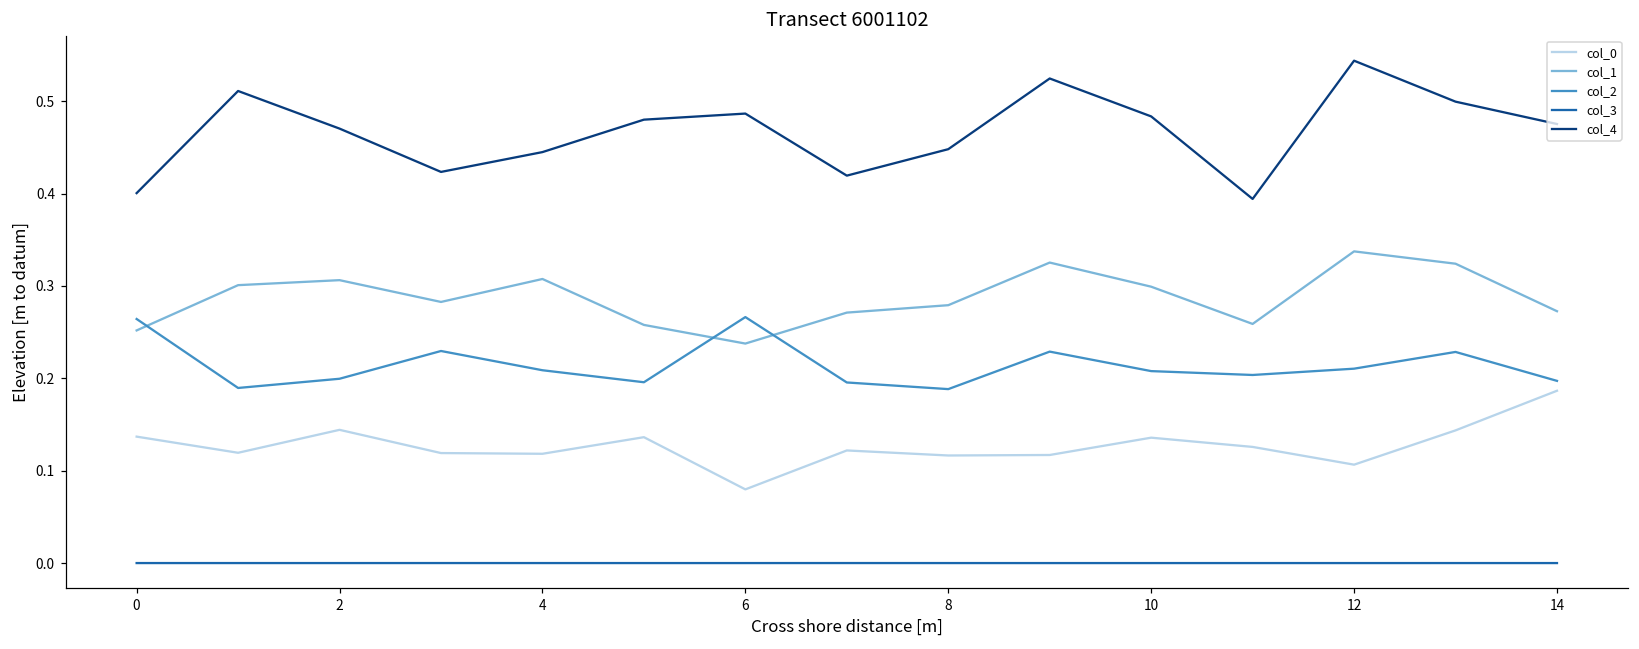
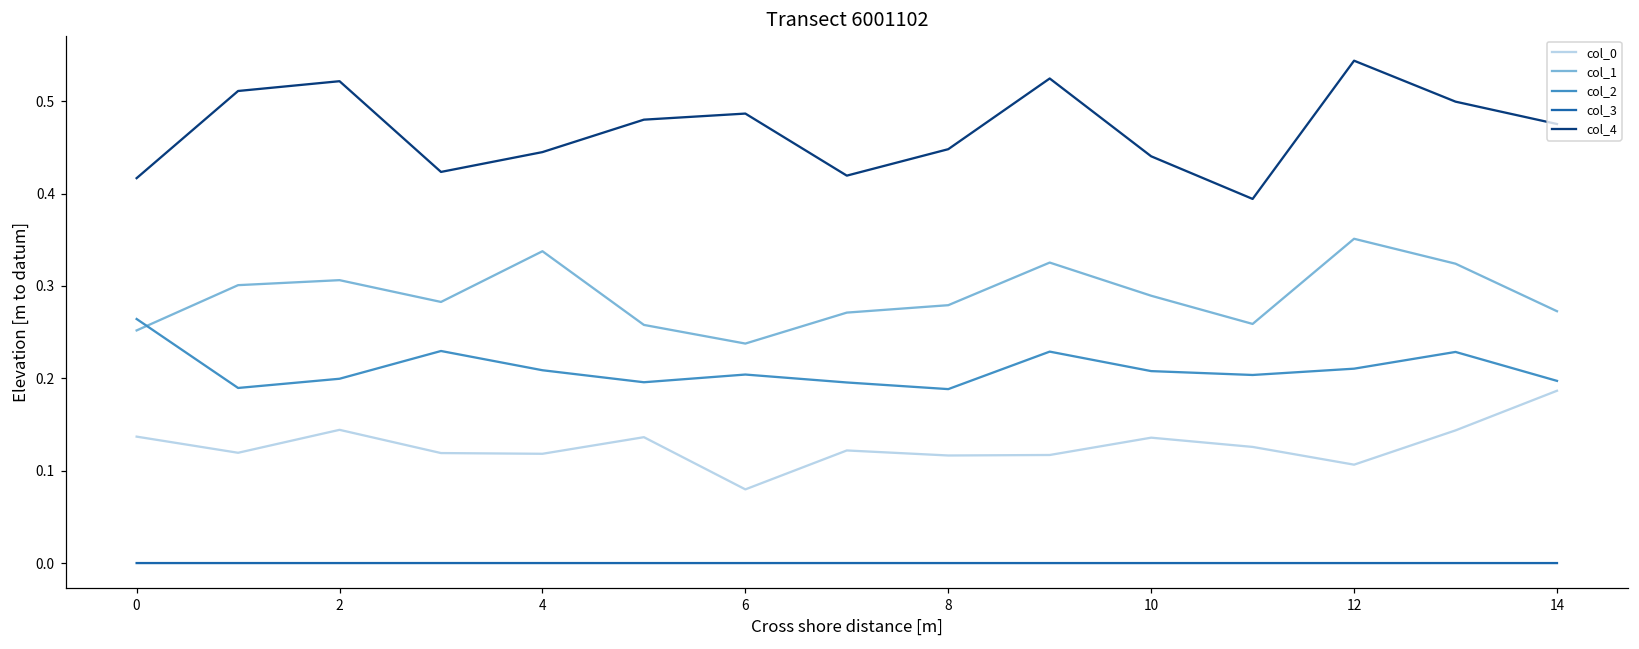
col_4, 0: 0.40 -> 0.42
col_4, 2: 0.47 -> 0.52
col_1, 4: 0.31 -> 0.34
col_2, 6: 0.27 -> 0.20
col_1, 10: 0.30 -> 0.29
col_4, 10: 0.48 -> 0.44
col_1, 12: 0.34 -> 0.35
